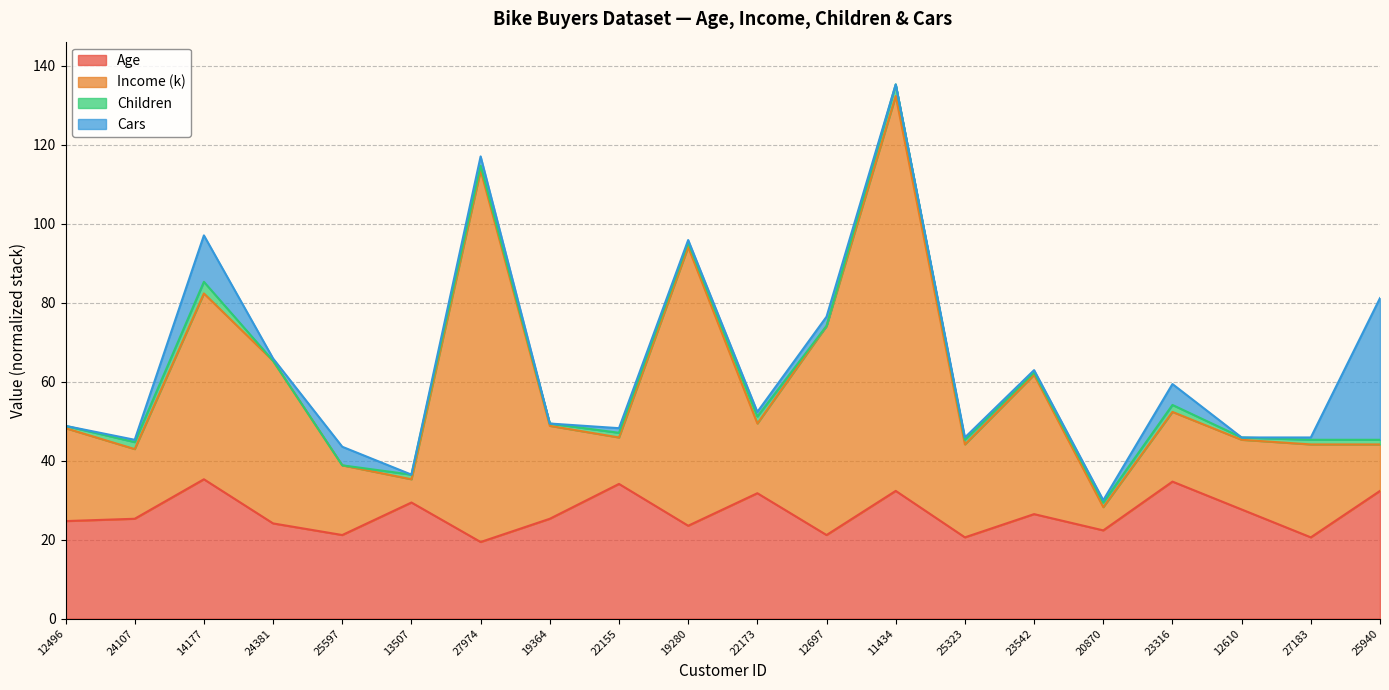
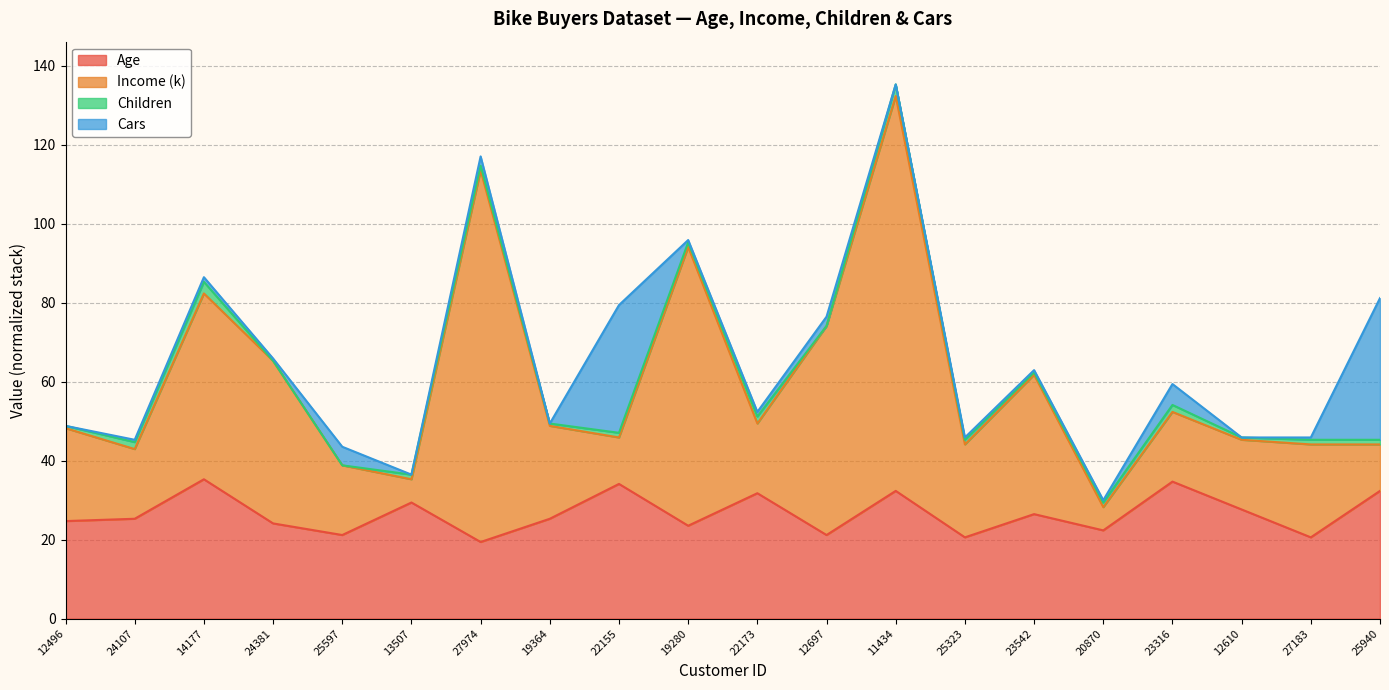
Cars, 14177: 12 -> 1
Cars, 22155: 1 -> 32
